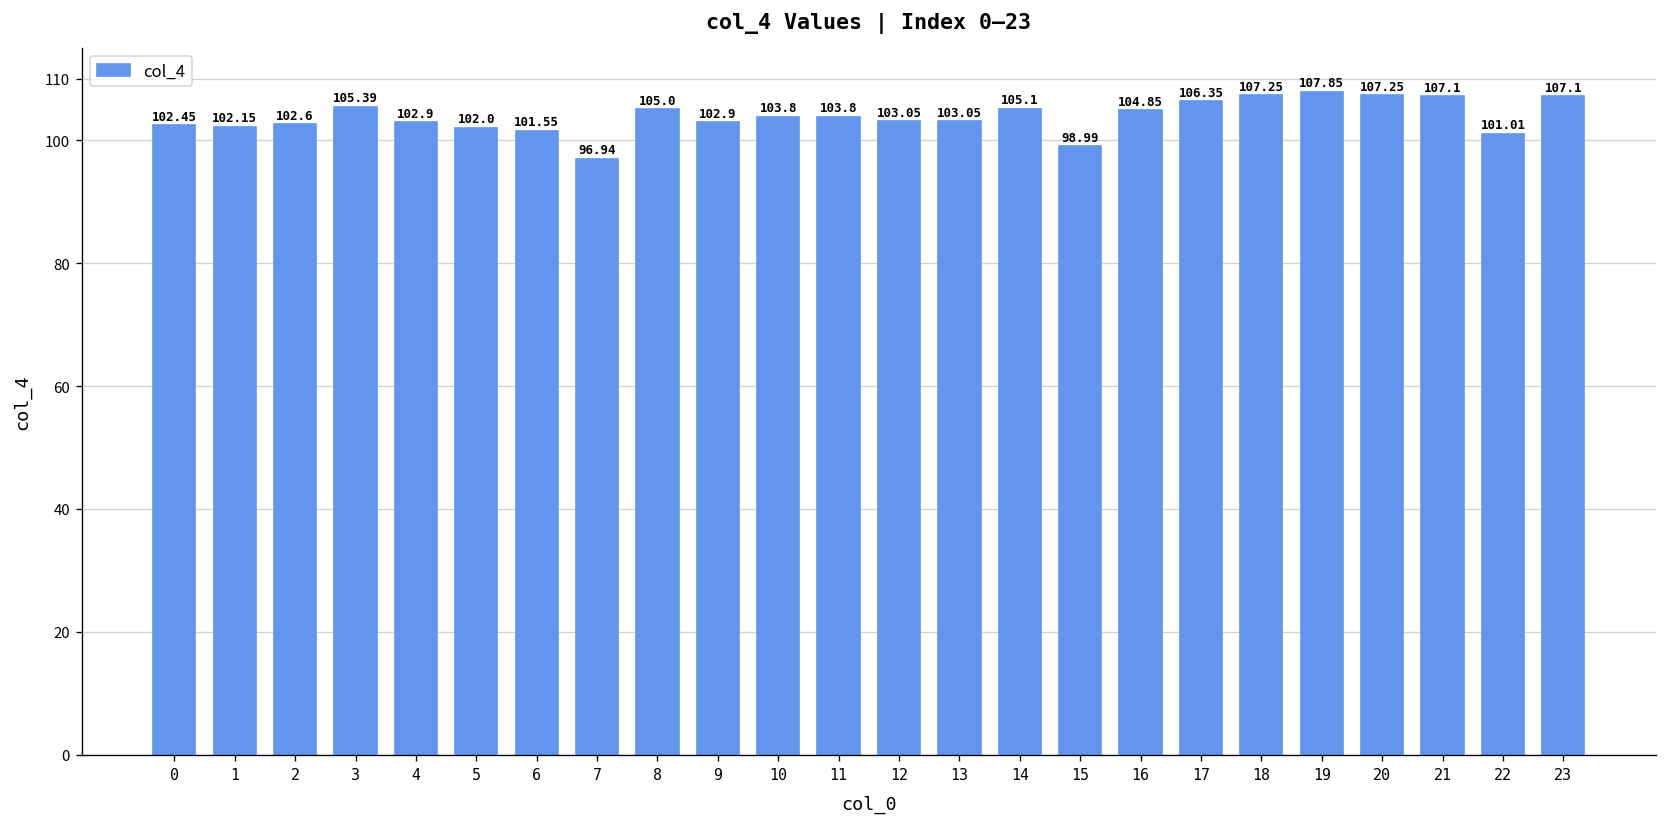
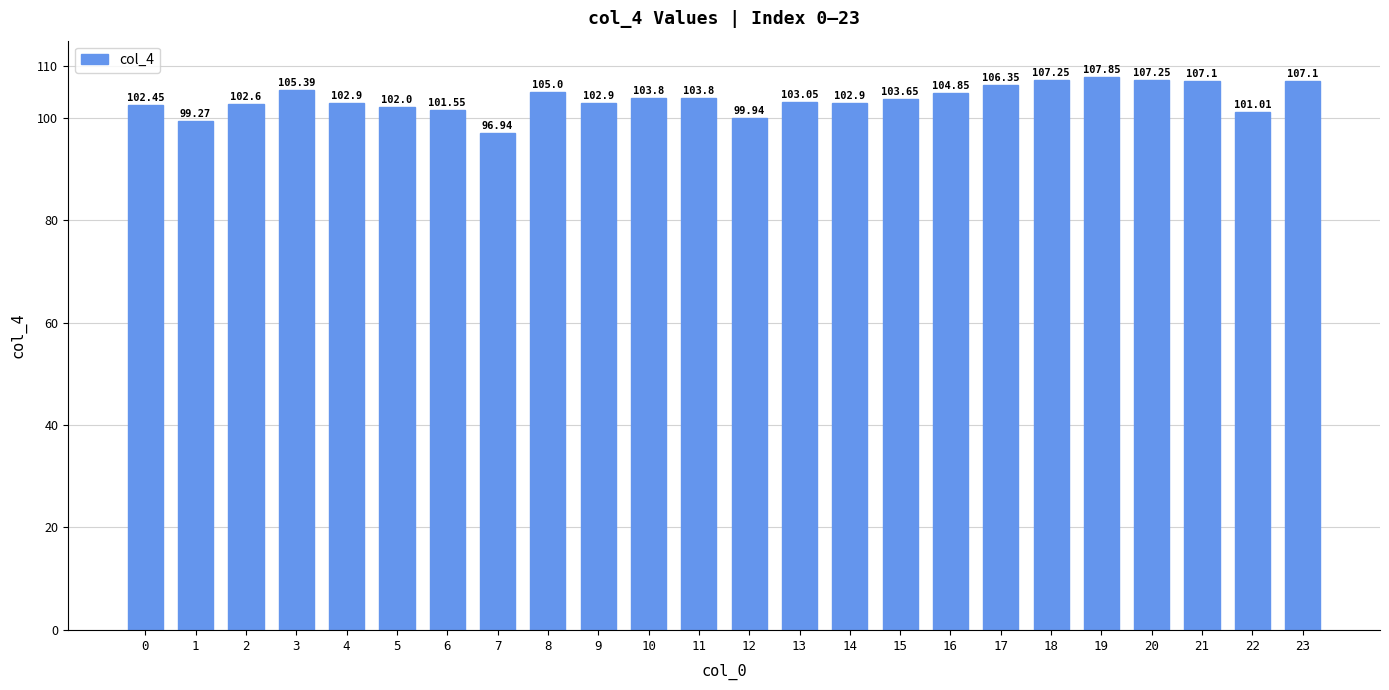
1: 102.15 -> 99.27
12: 103.05 -> 99.94
14: 105.1 -> 102.9
15: 98.99 -> 103.65
